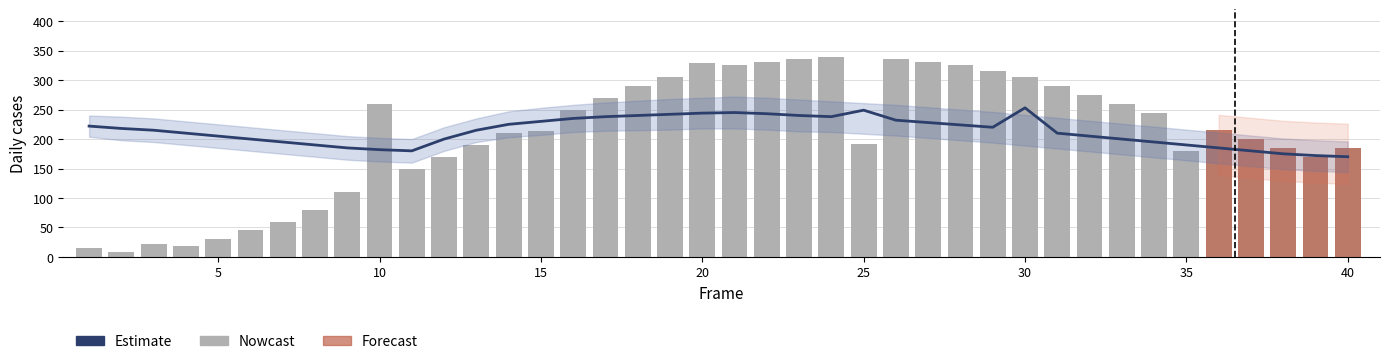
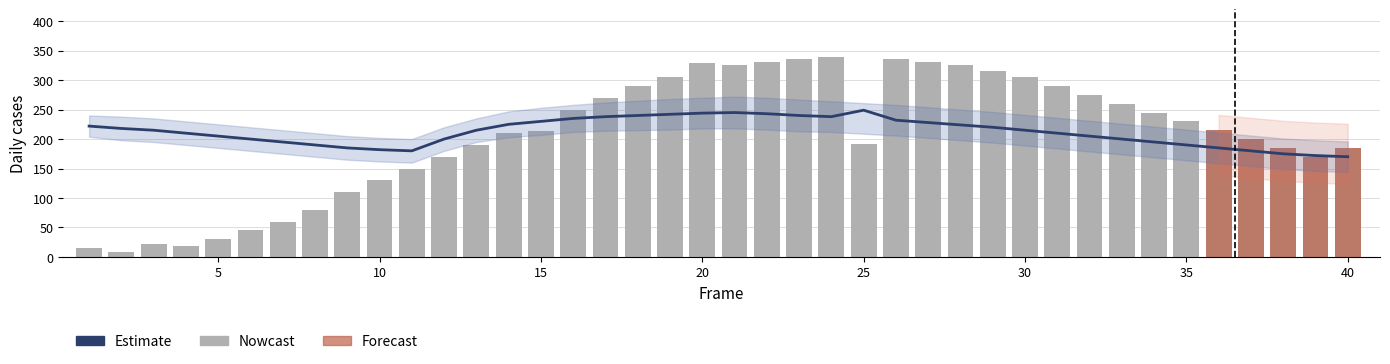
Nowcast, 10: 260 -> 130
Estimate, 30: 250 -> 220
Nowcast, 35: 180 -> 230
